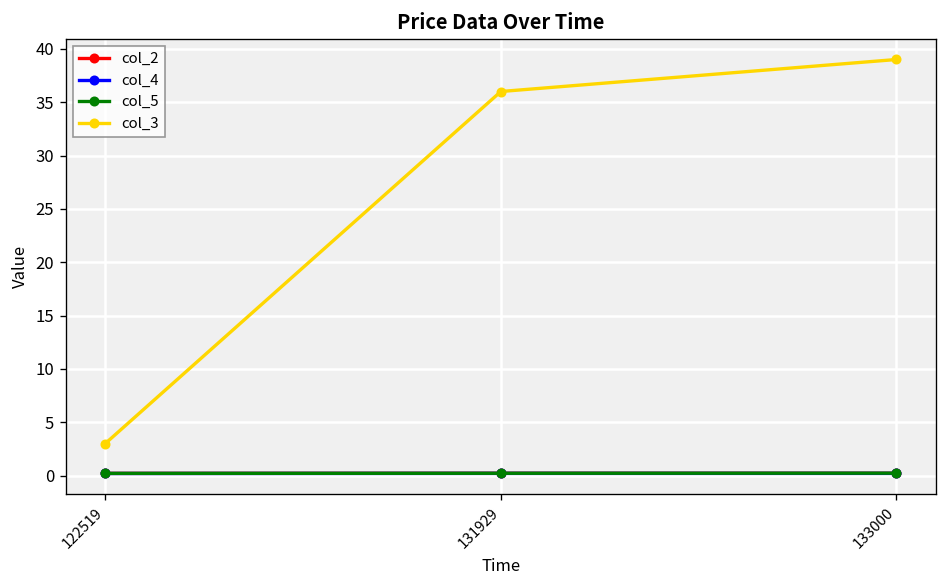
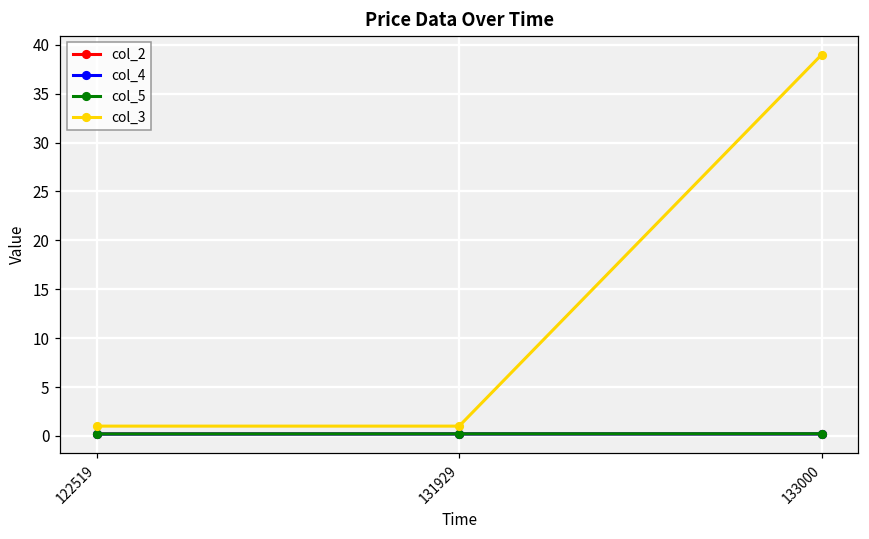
col_3, 122519: 3 -> 1
col_3, 131929: 36 -> 1
